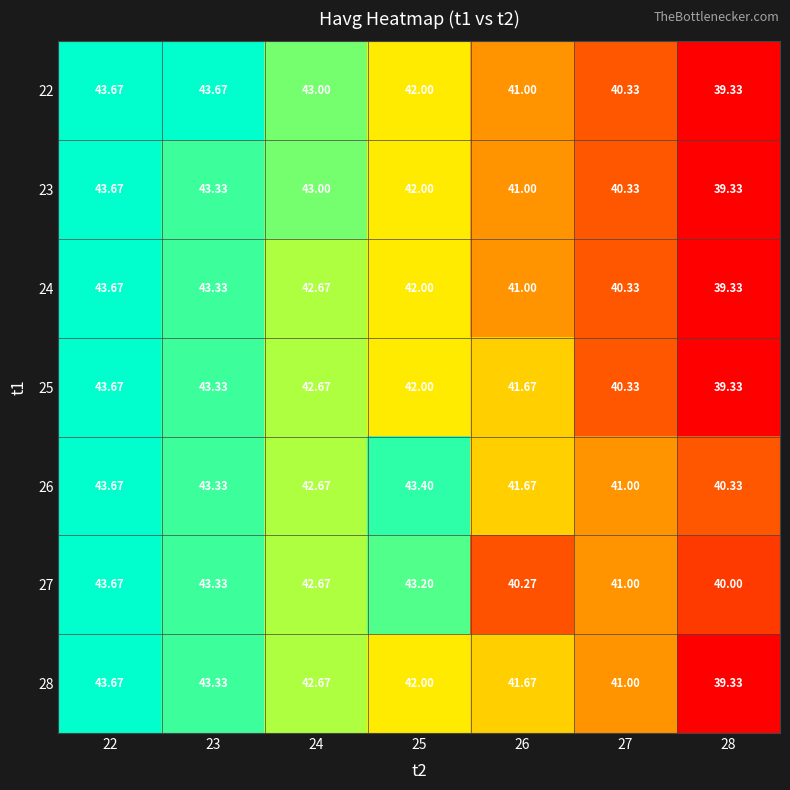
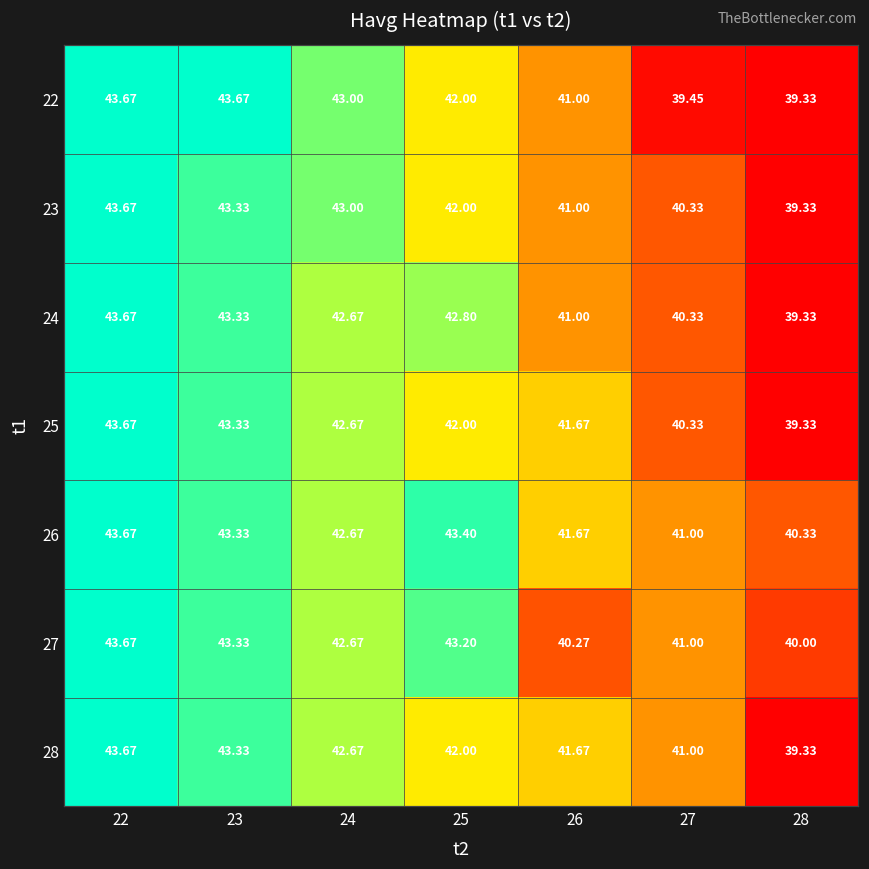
22, 27: 40.33 -> 39.45
24, 25: 42.00 -> 42.80
